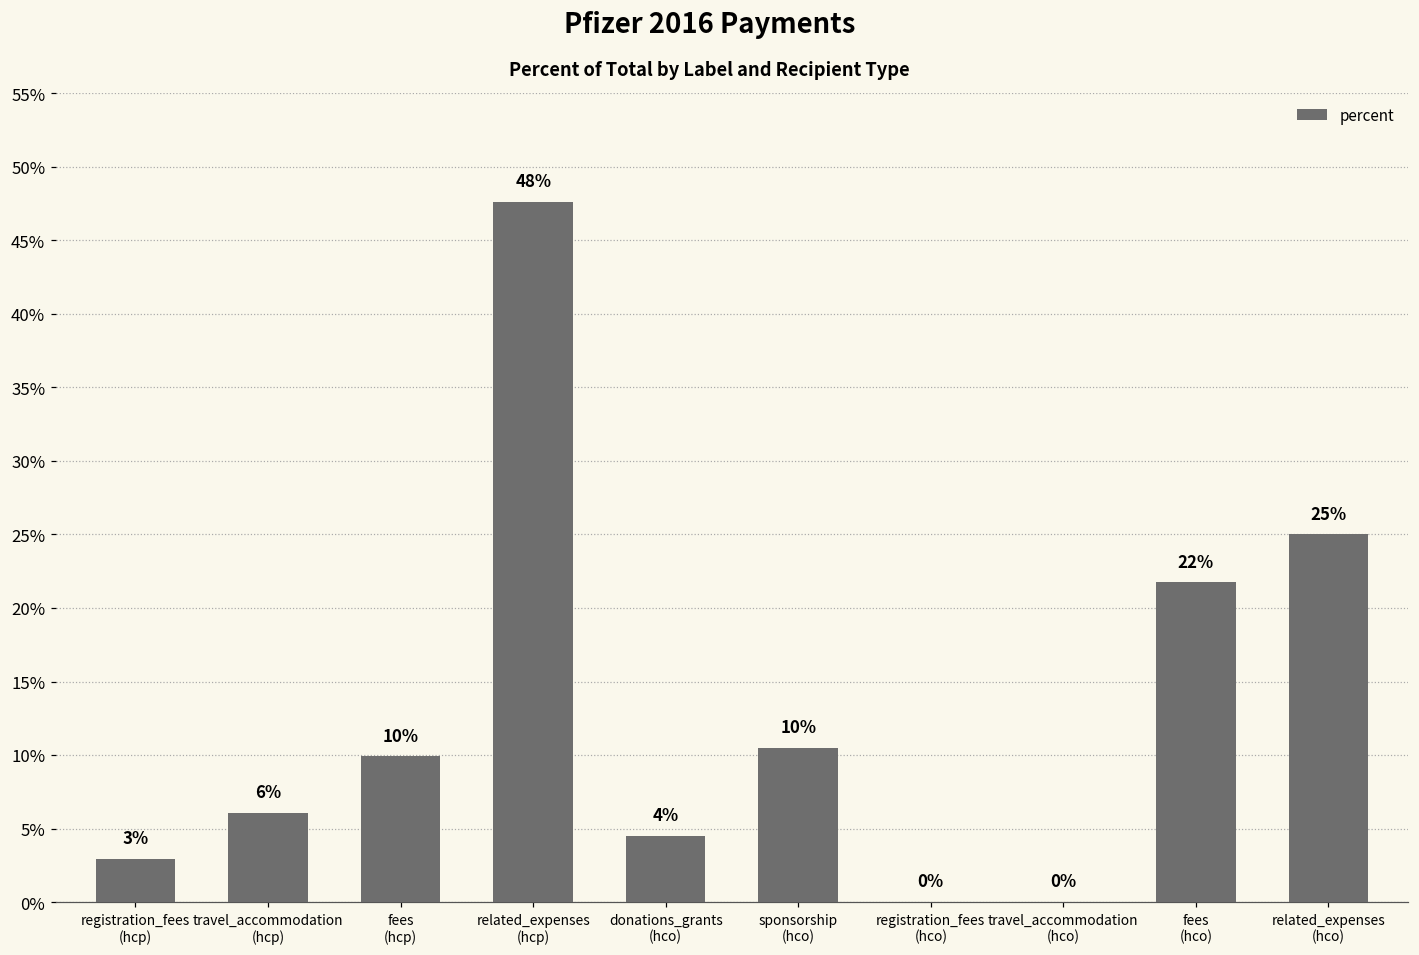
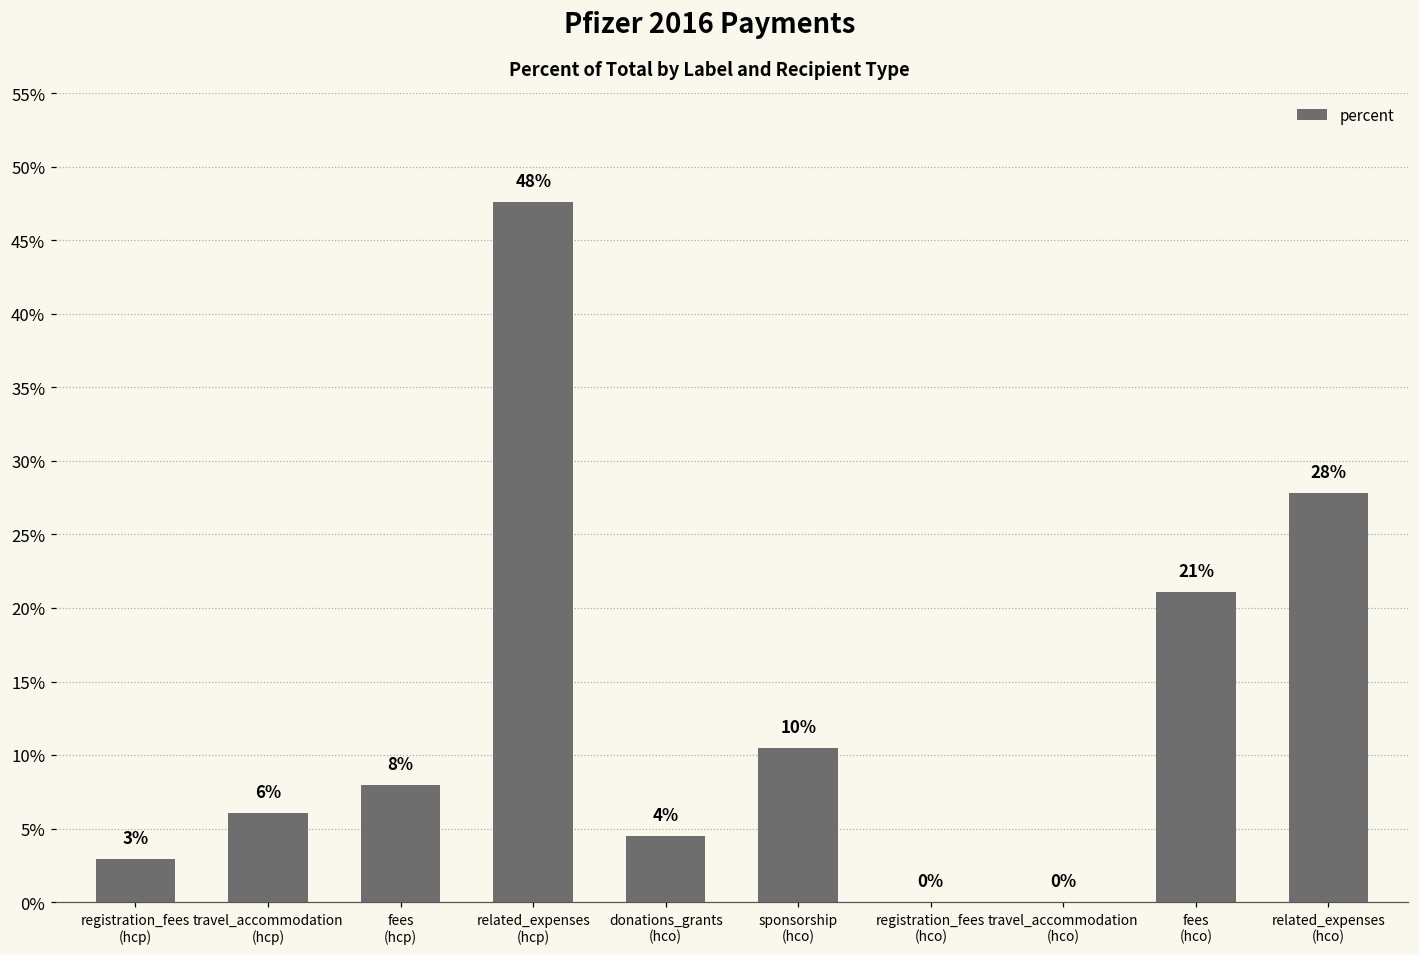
fees (hcp): 10% -> 8%
fees (hco): 22% -> 21%
related_expenses (hco): 25% -> 28%
